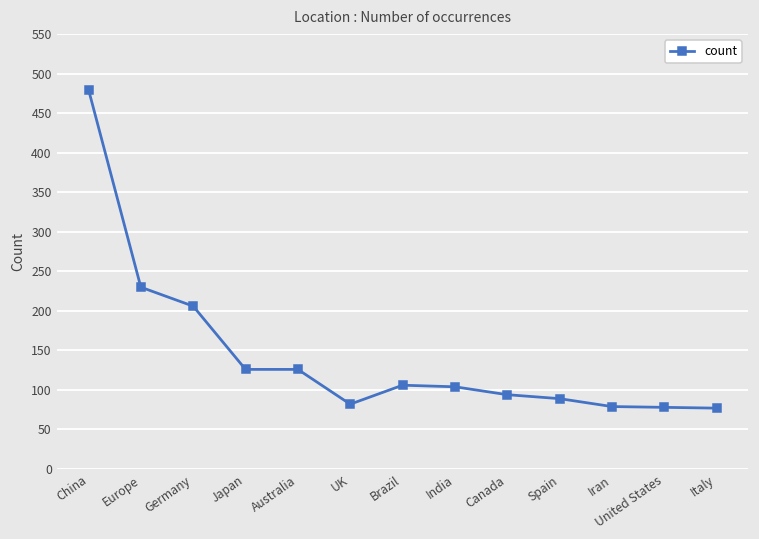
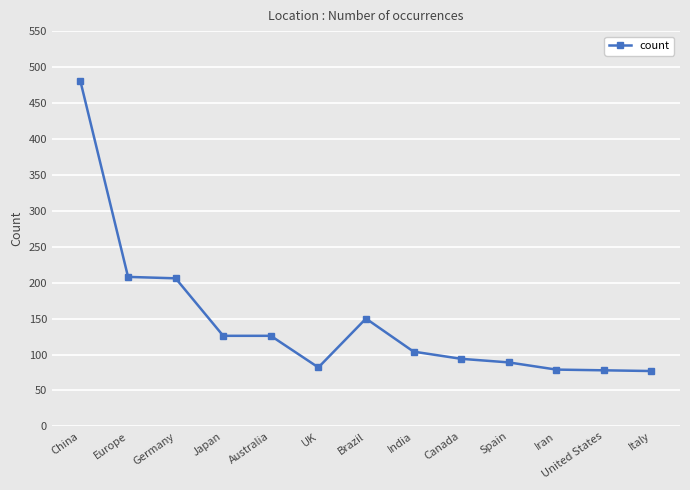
Europe: 230 -> 210
Brazil: 110 -> 150
